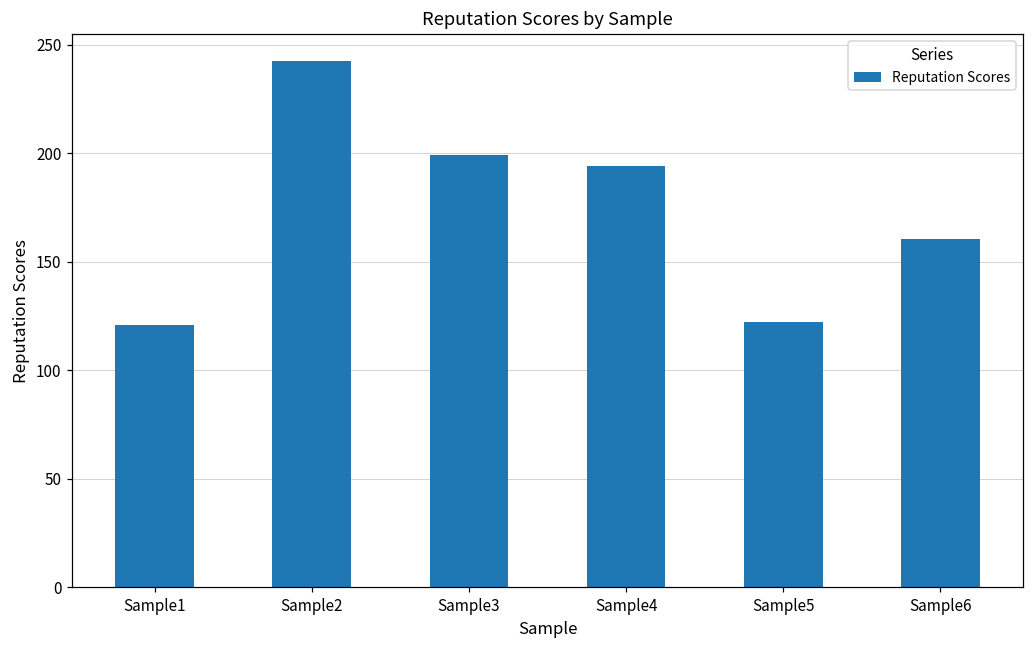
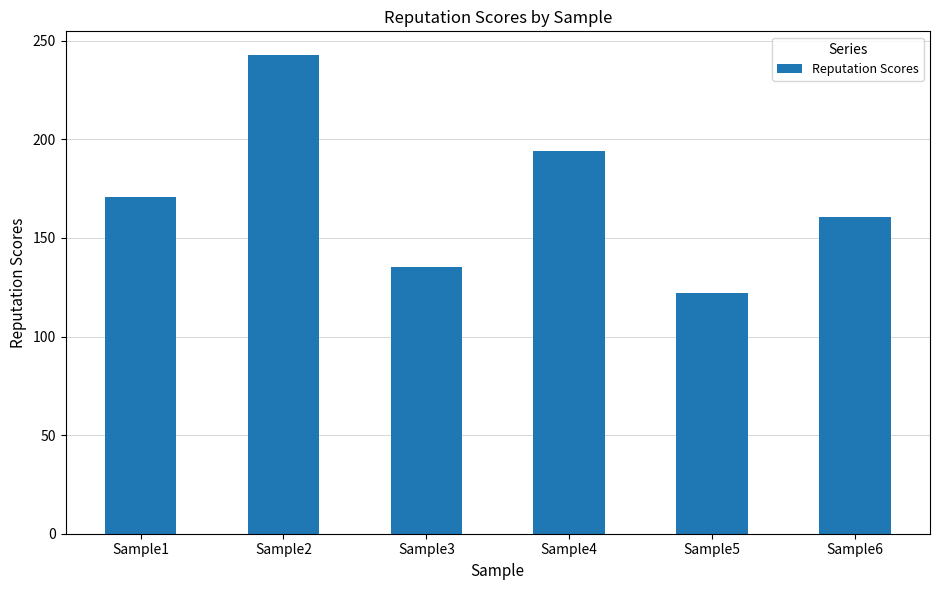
Sample1: 121 -> 171
Sample3: 199 -> 135
